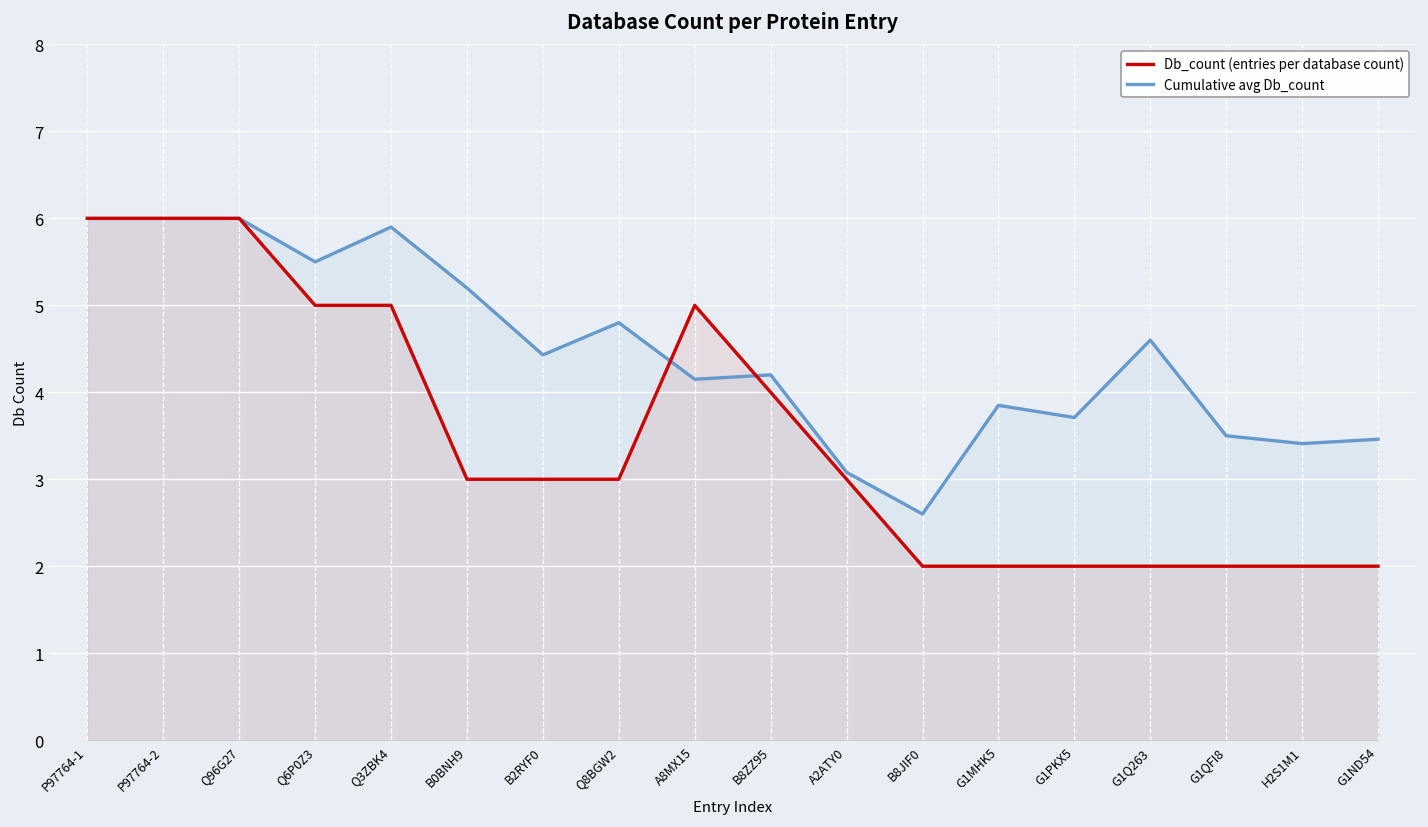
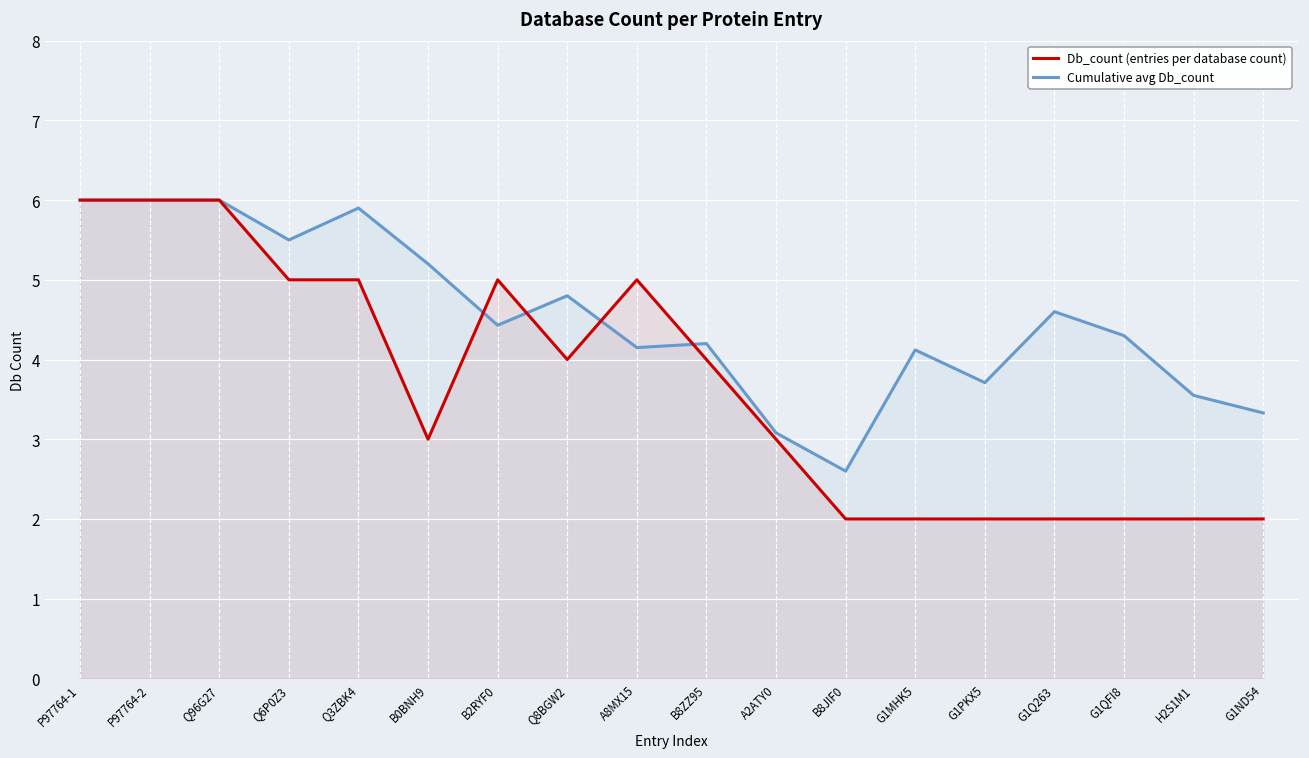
Db_count (entries per database count), B2RYF0: 3 -> 5
Db_count (entries per database count), Q8BGW2: 3 -> 4
Cumulative avg Db_count, G1MHK5: 3.9 -> 4.1
Cumulative avg Db_count, G1QFI8: 3.5 -> 4.3
Cumulative avg Db_count, H2S1M1: 3.4 -> 3.6
Cumulative avg Db_count, G1ND54: 3.5 -> 3.3
